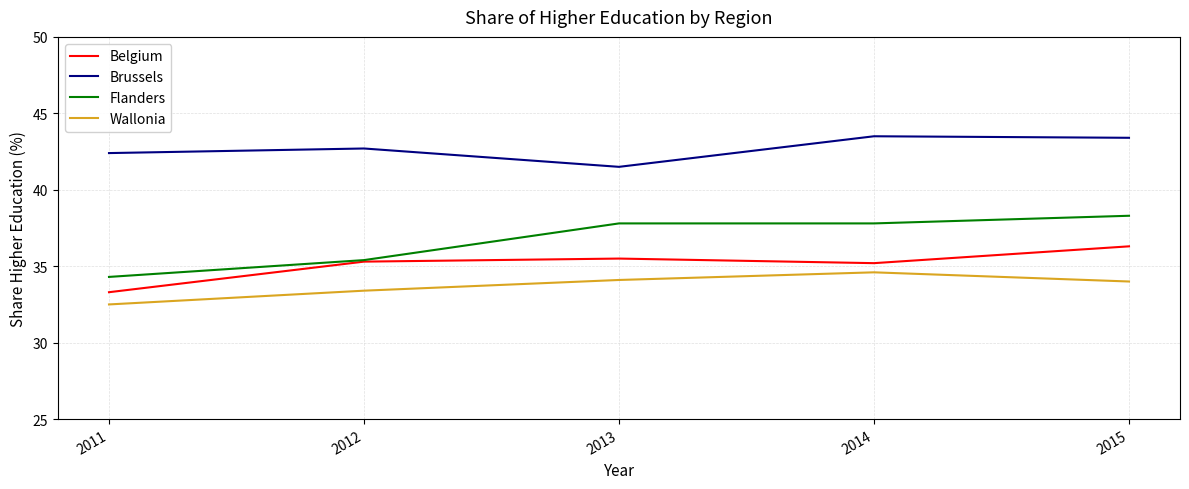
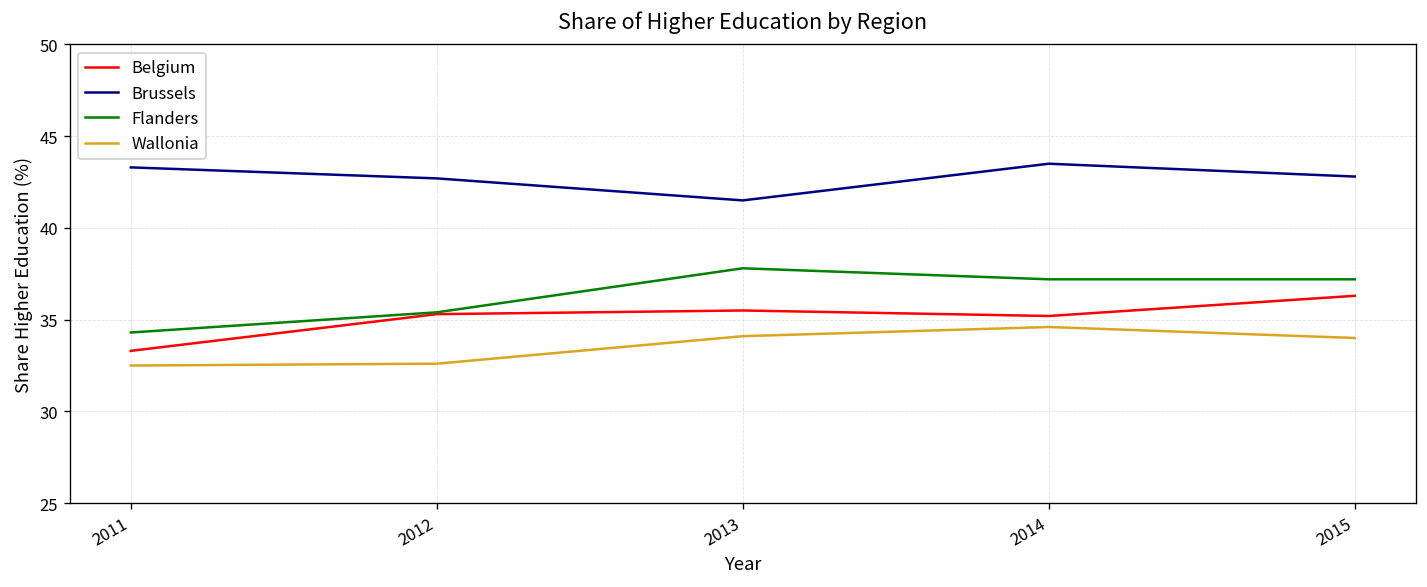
Brussels, 2011: 42.4 -> 43.3
Wallonia, 2012: 33.4 -> 32.6
Flanders, 2014: 37.8 -> 37.2
Brussels, 2015: 43.4 -> 42.8
Flanders, 2015: 38.3 -> 37.2
